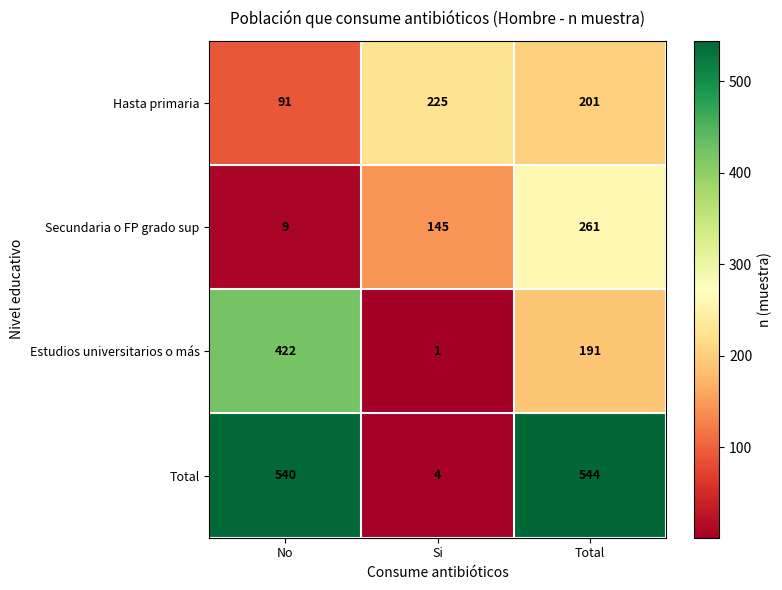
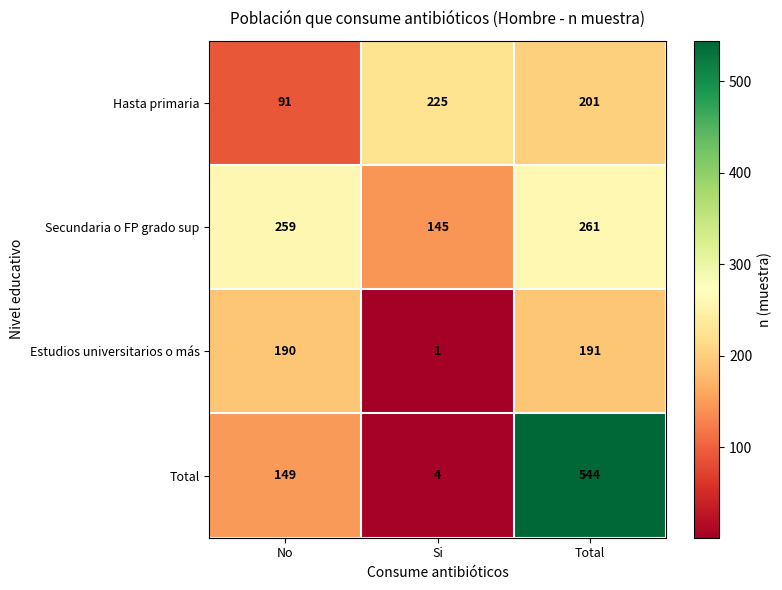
Secundaria o FP grado sup, No: 9 -> 259
Estudios universitarios o más, No: 422 -> 190
Total, No: 540 -> 149
